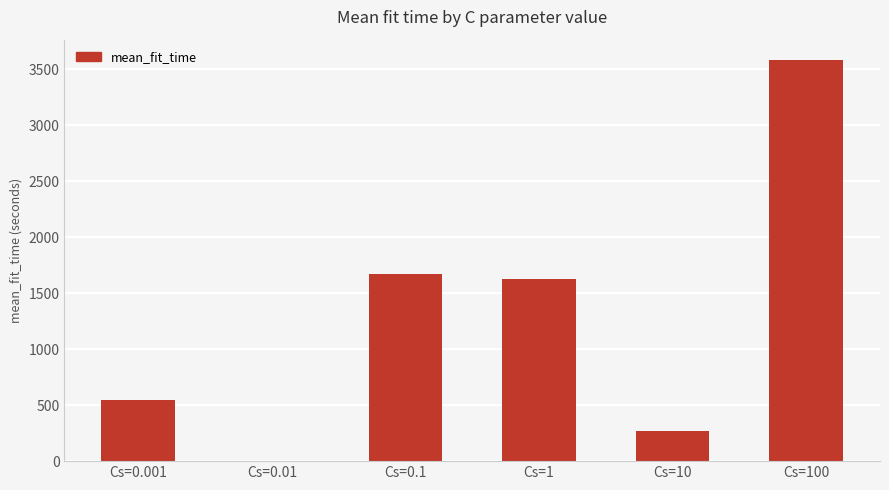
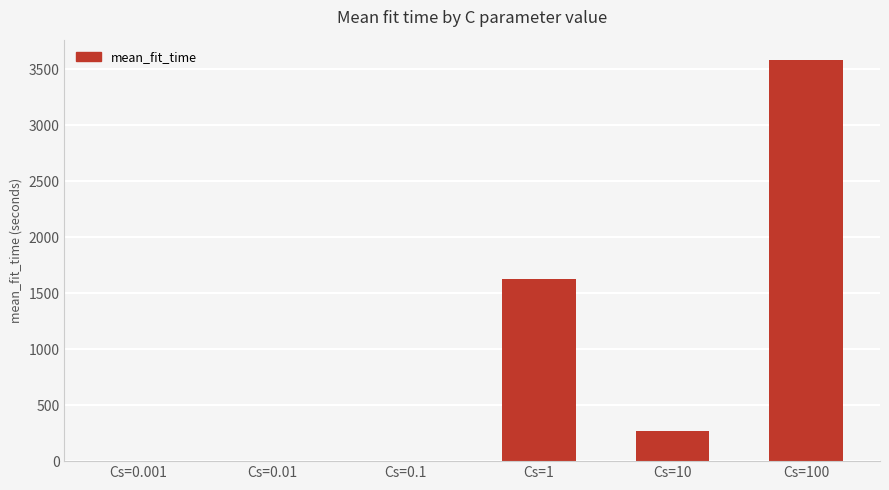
Cs=0.001: 540 -> 0
Cs=0.1: 1670 -> 0
